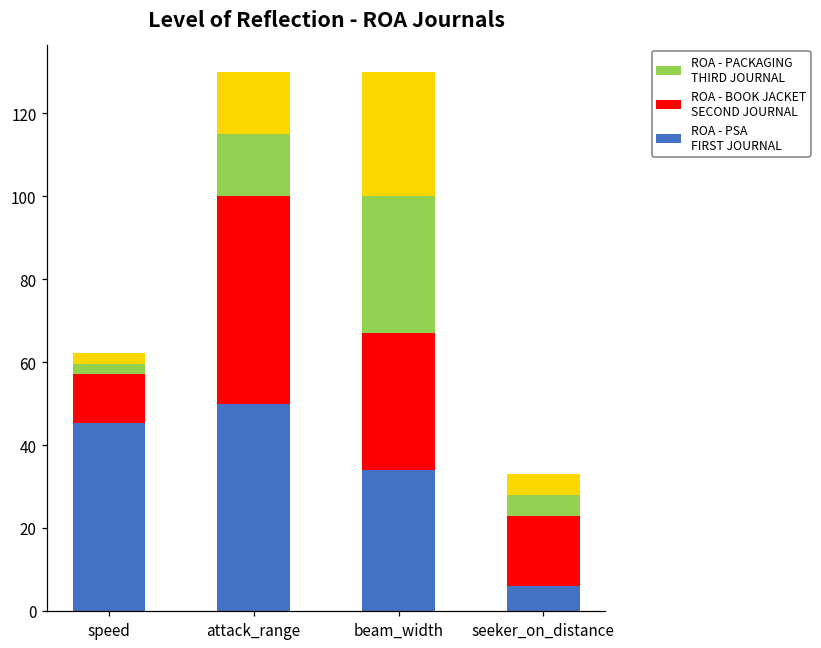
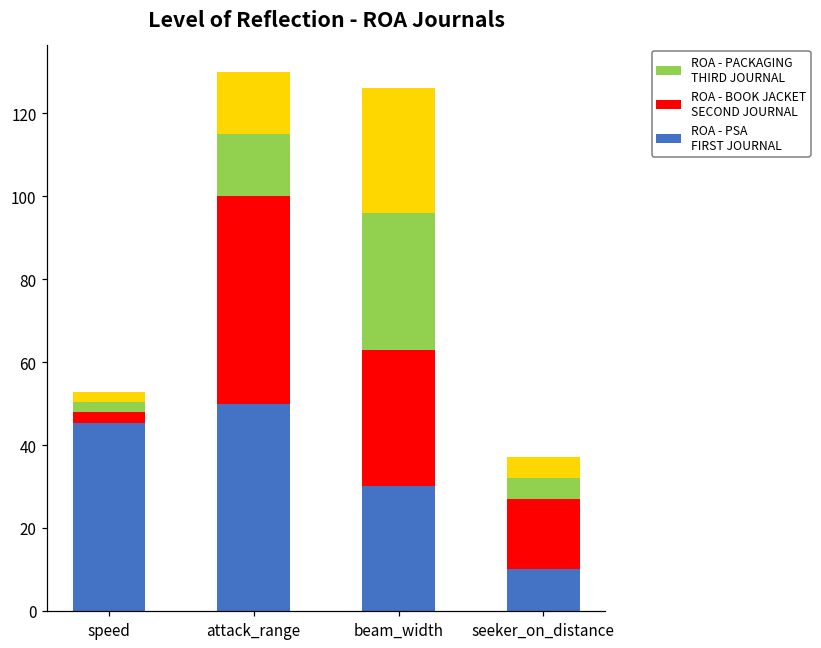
ROA - BOOK JACKET SECOND JOURNAL, speed: 12 -> 3
ROA - PSA FIRST JOURNAL, beam_width: 34 -> 30
ROA - PSA FIRST JOURNAL, seeker_on_distance: 6 -> 10
